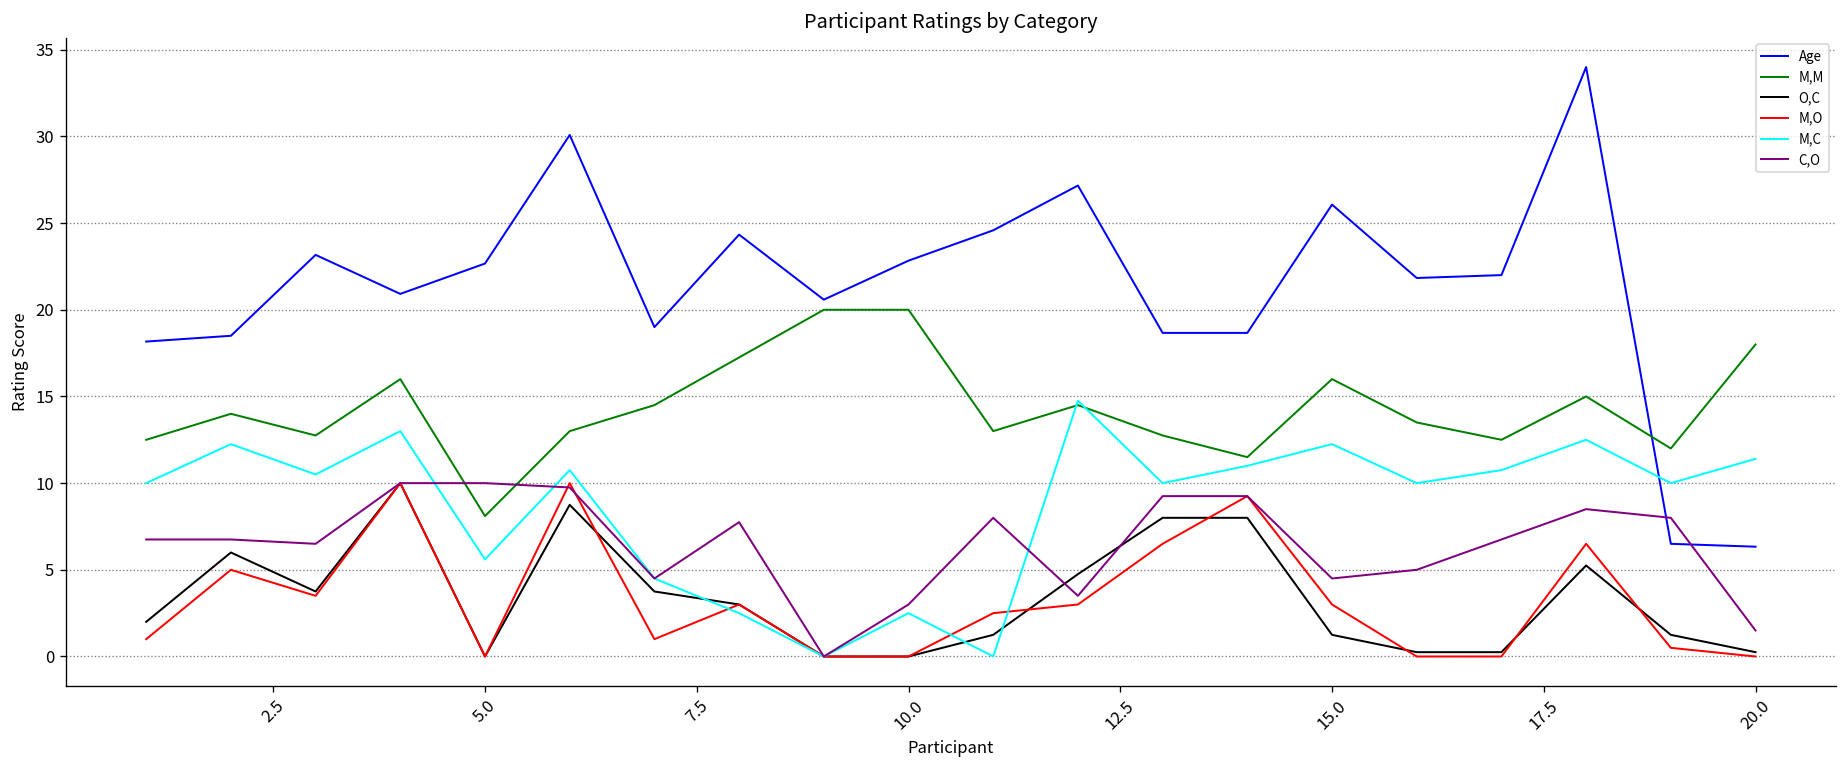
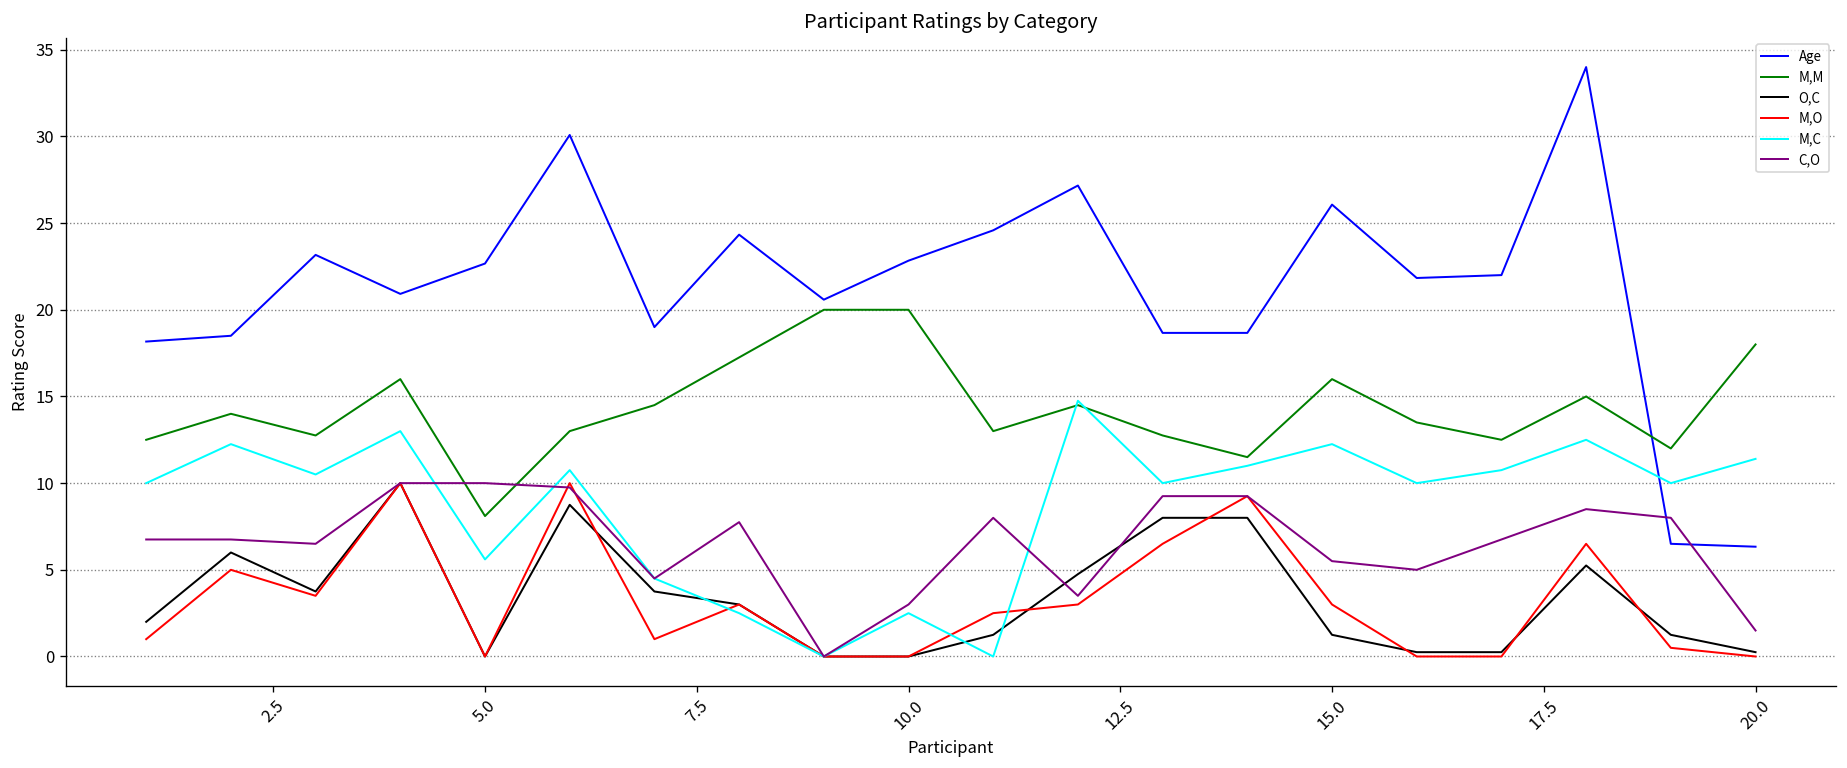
C,O, 15.0: 4.5 -> 5.5
